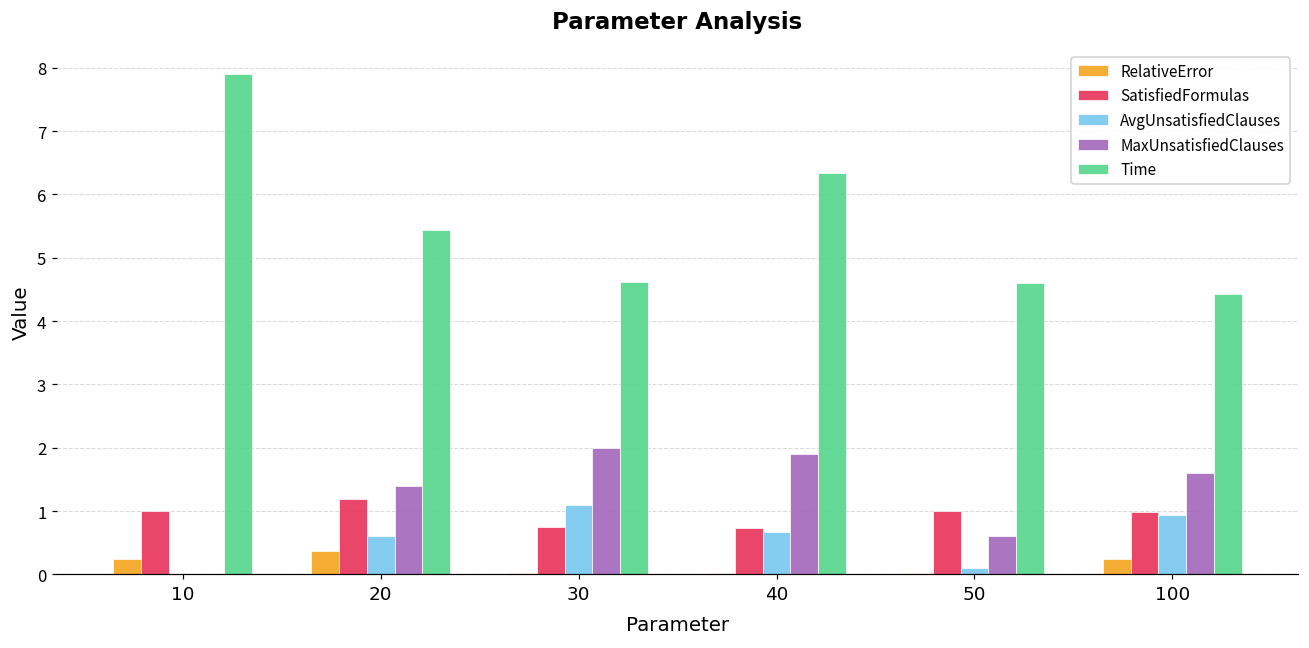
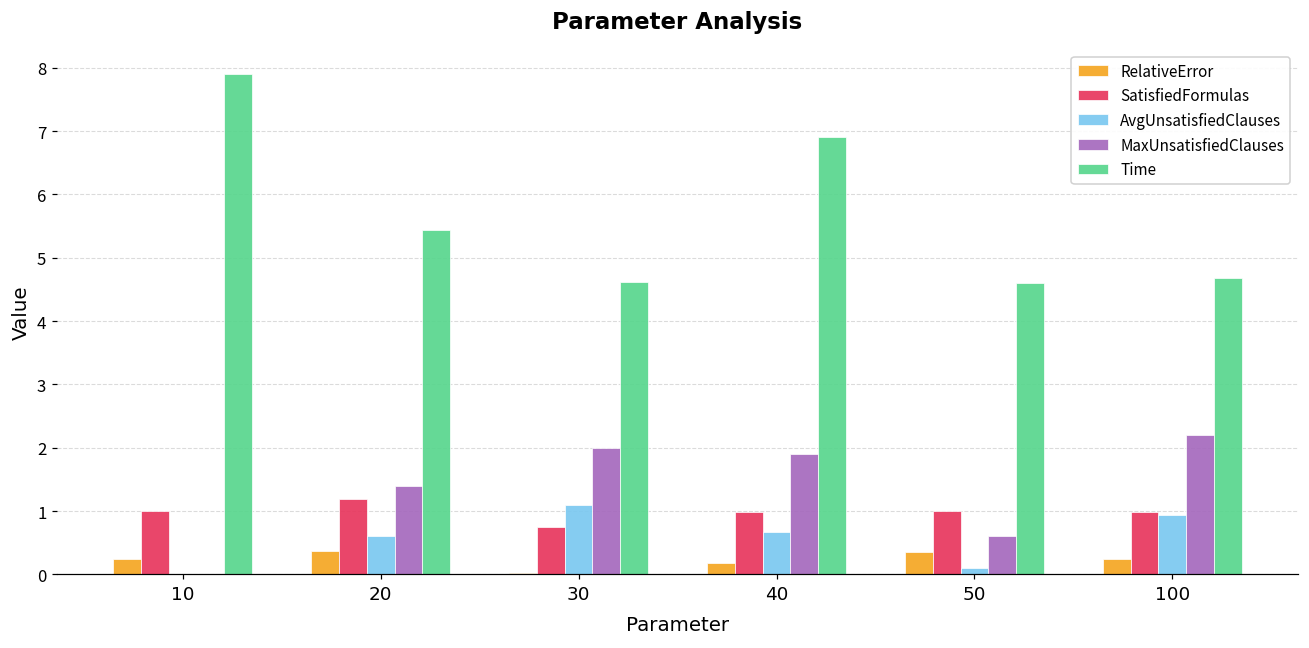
RelativeError, 40: 0.0 -> 0.2
SatisfiedFormulas, 40: 0.7 -> 1.0
Time, 40: 6.3 -> 6.9
RelativeError, 50: 0.0 -> 0.4
MaxUnsatisfiedClauses, 100: 1.6 -> 2.2
Time, 100: 4.4 -> 4.7
